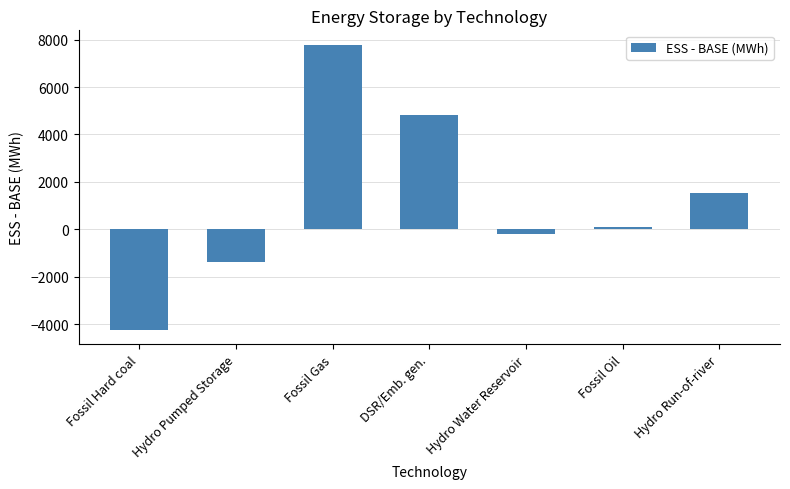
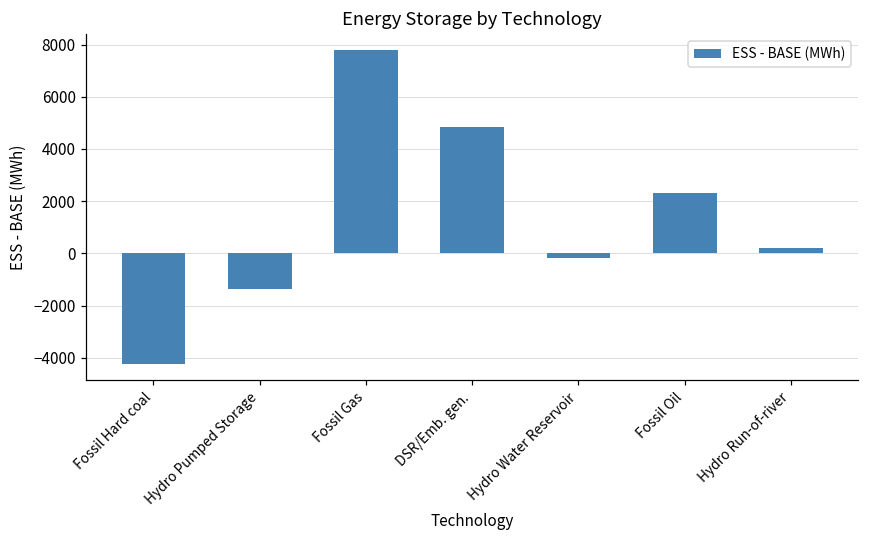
Fossil Oil: 100 -> 2300
Hydro Run-of-river: 1500 -> 200
